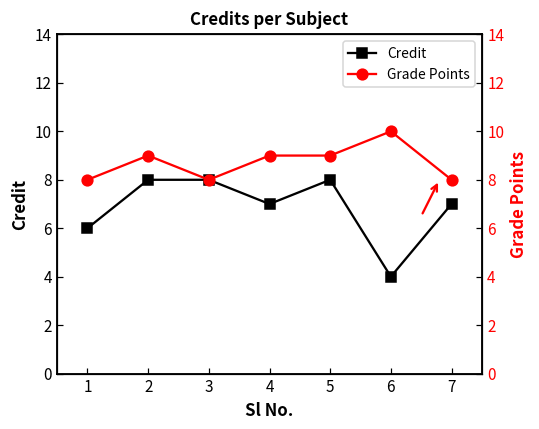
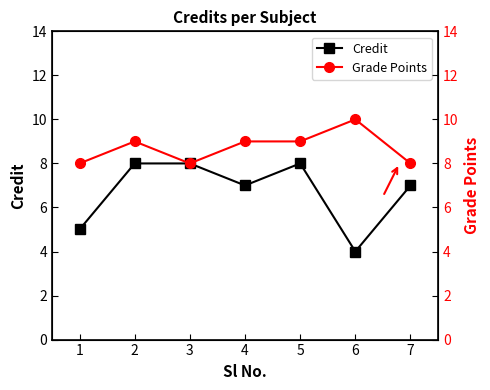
Credit, 1: 6 -> 5
